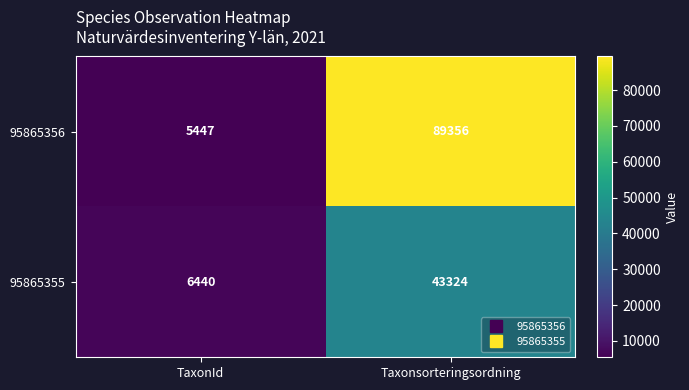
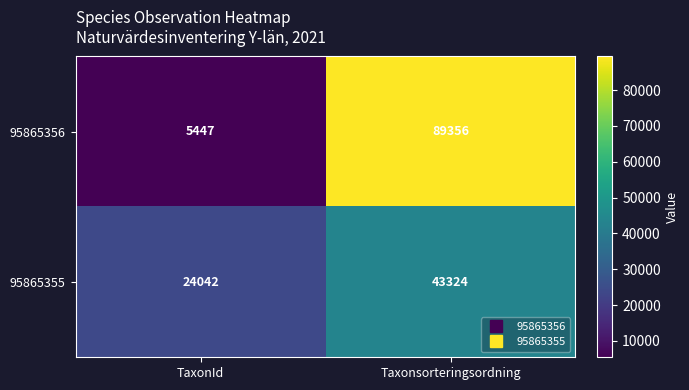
95865355, TaxonId: 6440 -> 24042
